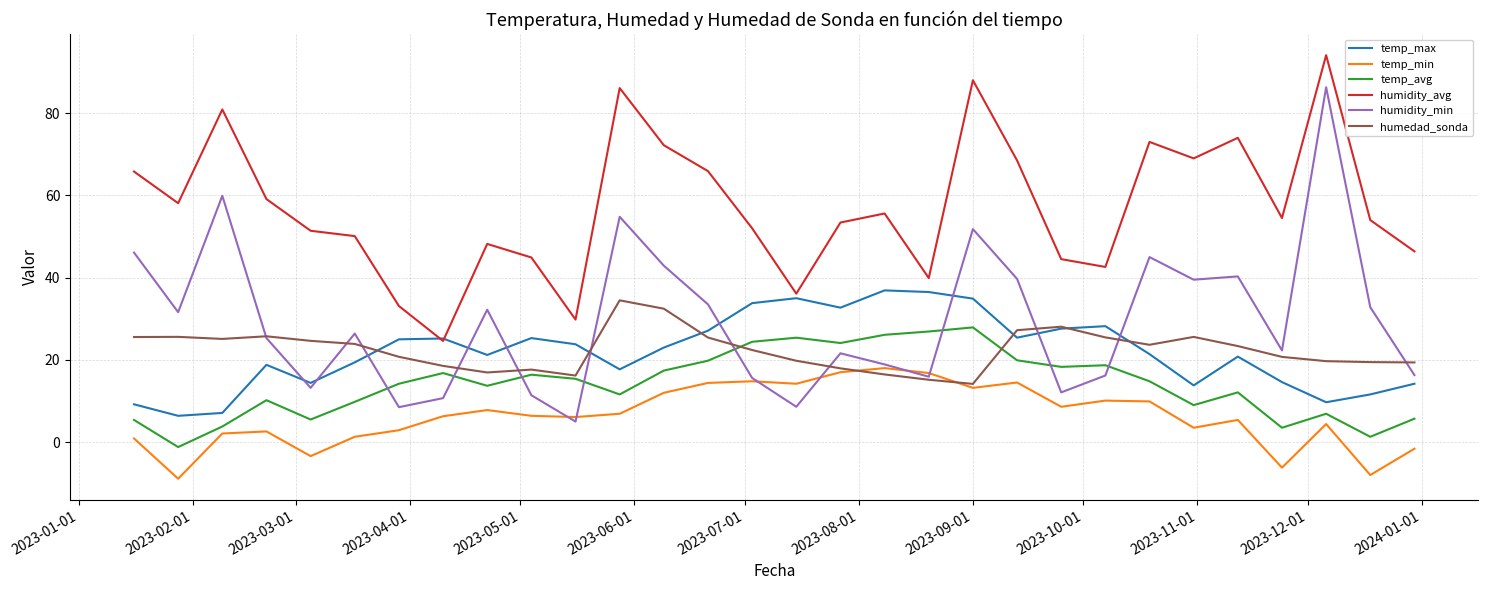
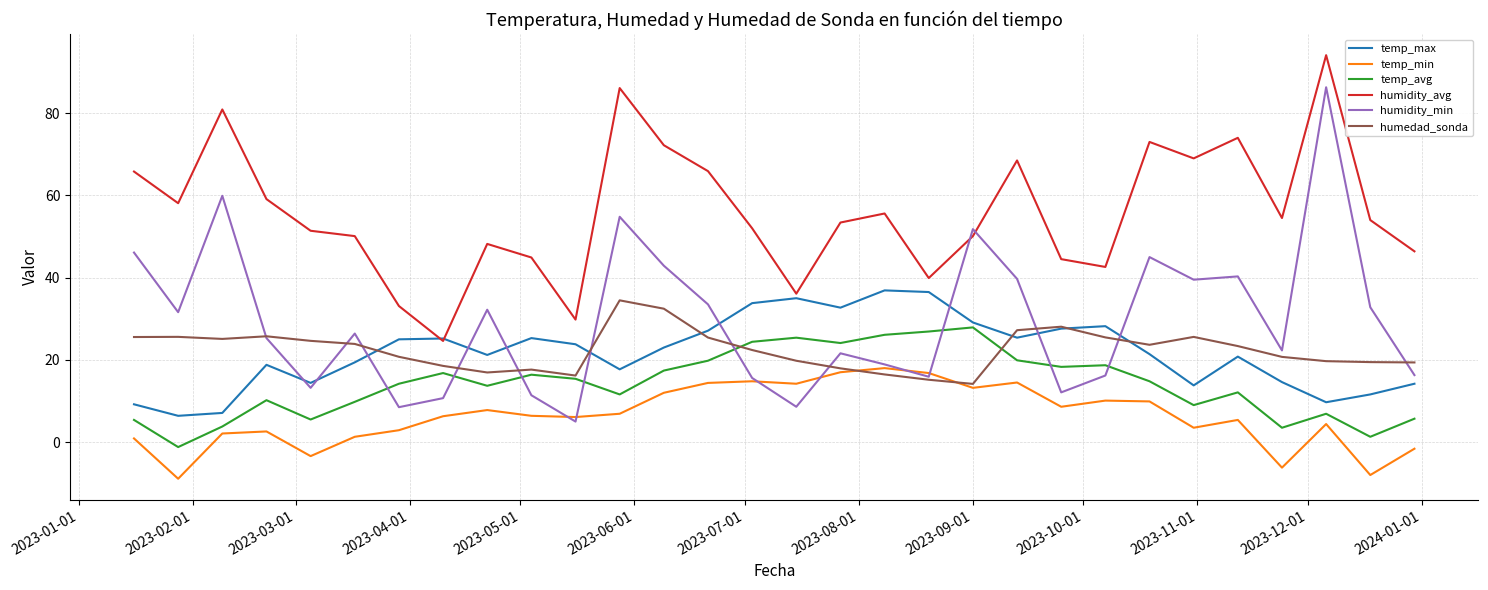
temp_max, 2023-09-01: 35 -> 29
humidity_avg, 2023-09-01: 88 -> 50
